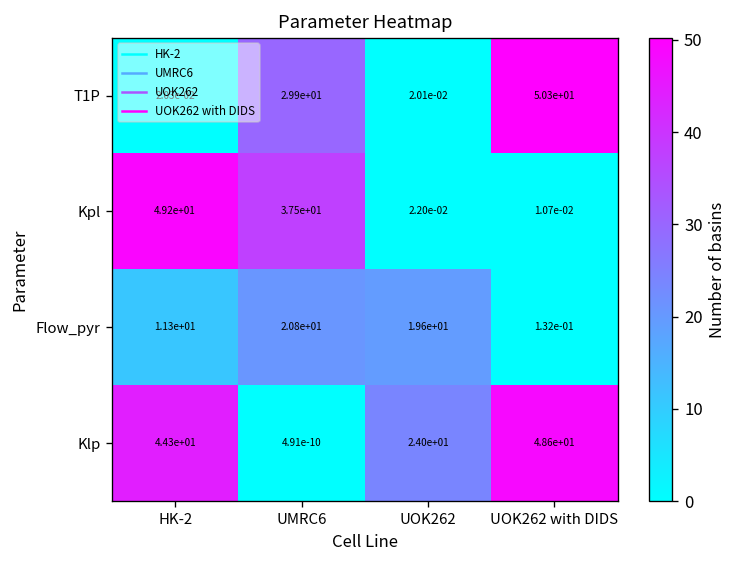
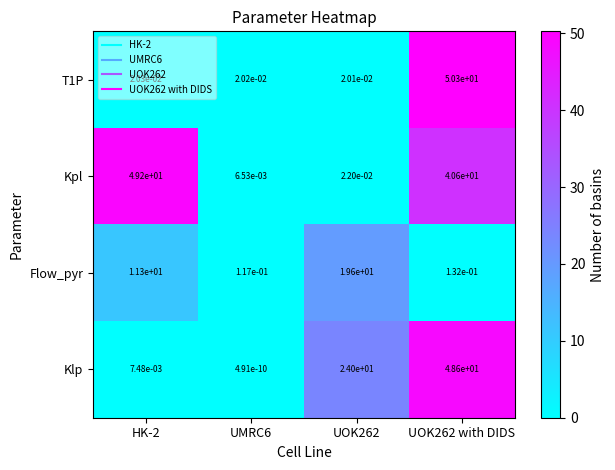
T1P, UMRC6: 2.99e+01 -> 2.02e-02
Kpl, UMRC6: 3.75e+01 -> 6.53e-03
Kpl, UOK262 with DIDS: 1.07e-02 -> 4.06e+01
Flow_pyr, UMRC6: 2.08e+01 -> 1.17e-01
Klp, HK-2: 4.43e+01 -> 7.48e-03
